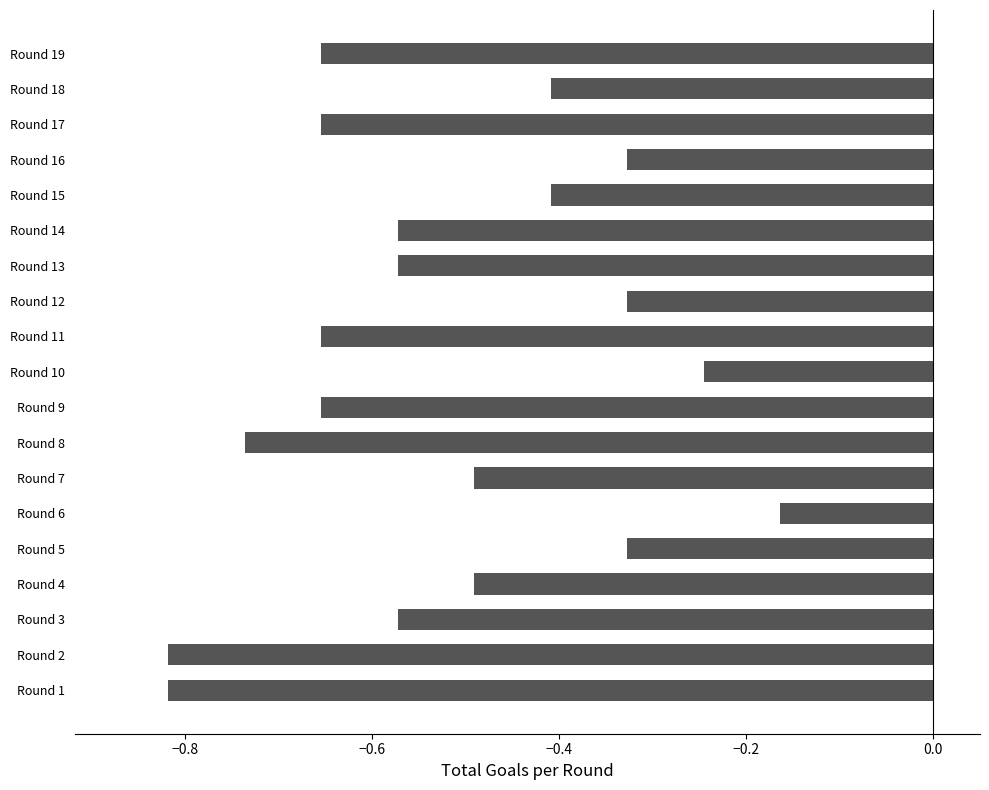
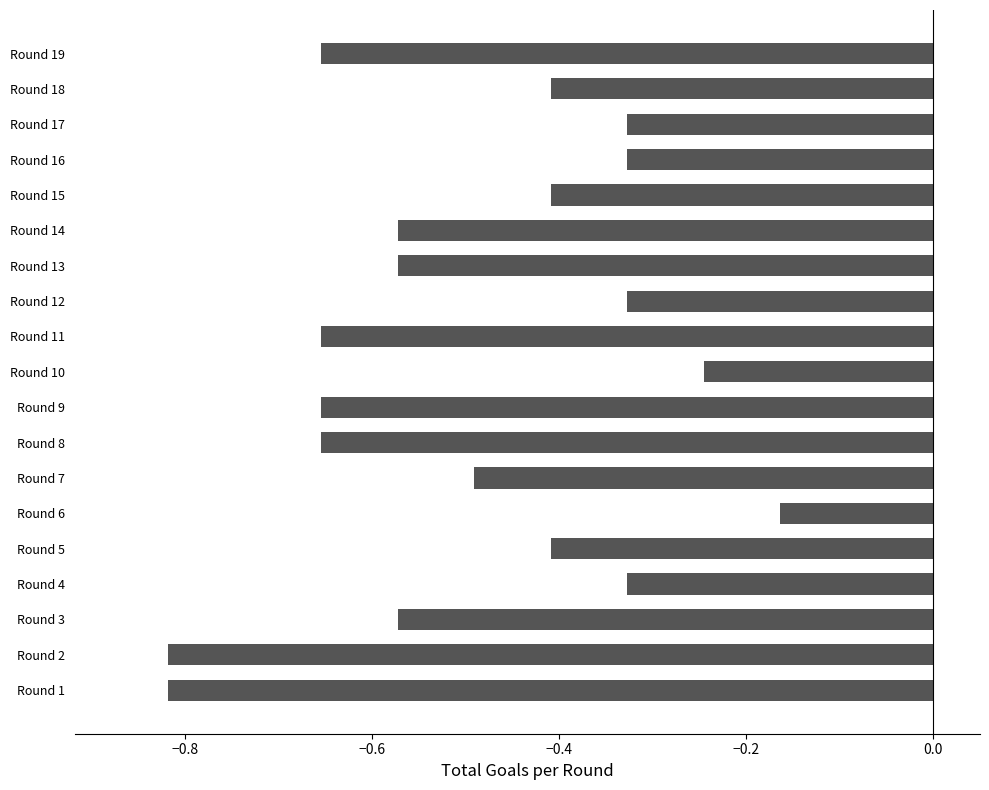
Round 17: -0.65 -> -0.33
Round 8: -0.74 -> -0.65
Round 5: -0.33 -> -0.41
Round 4: -0.49 -> -0.33
